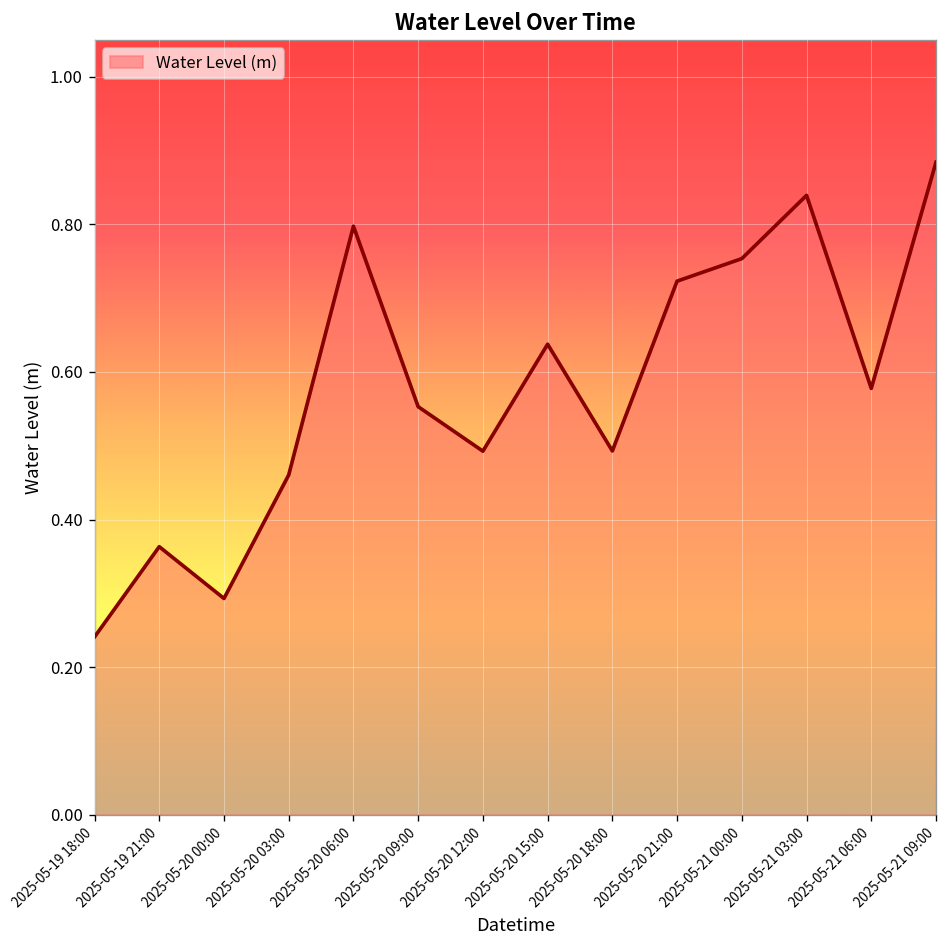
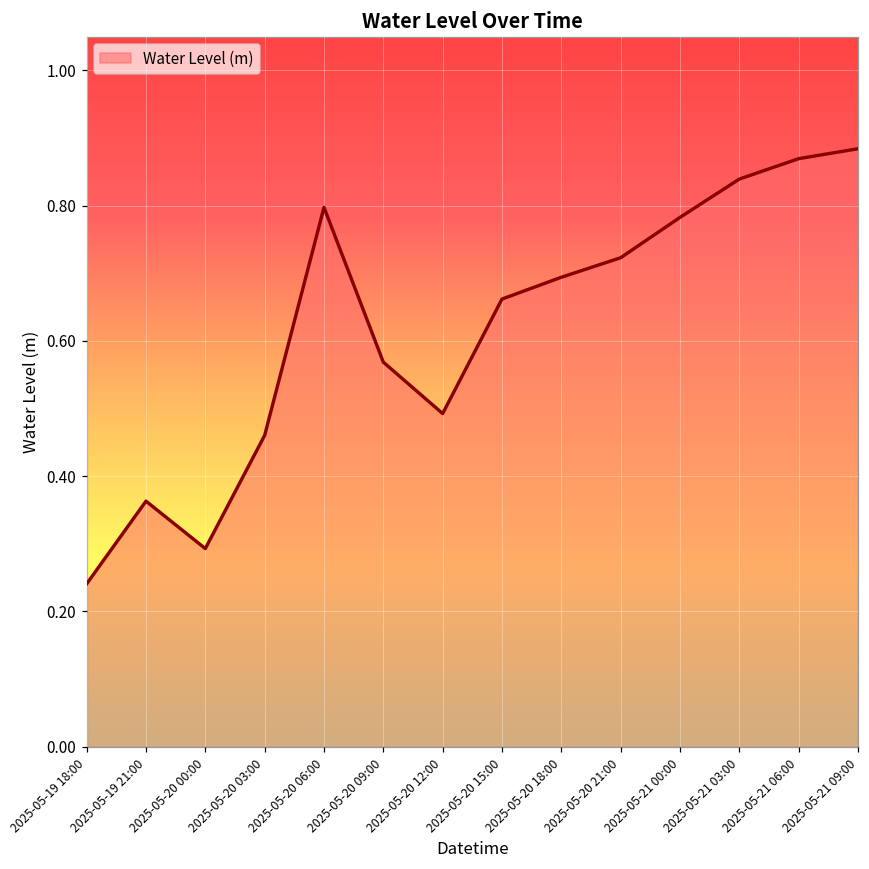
2025-05-20 09:00: 0.55 -> 0.57
2025-05-20 15:00: 0.64 -> 0.66
2025-05-20 18:00: 0.49 -> 0.69
2025-05-21 00:00: 0.75 -> 0.78
2025-05-21 06:00: 0.58 -> 0.87
